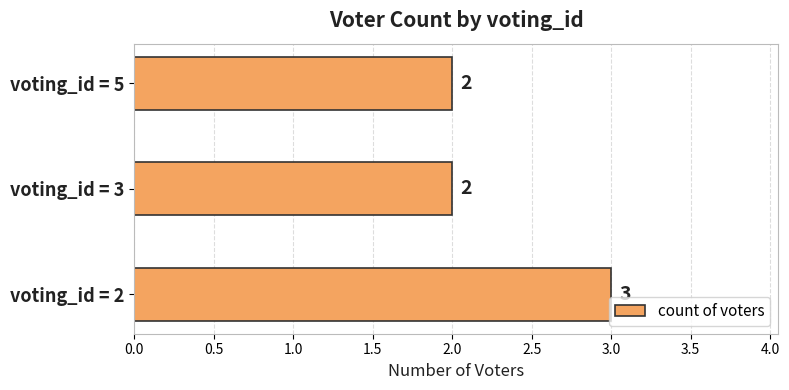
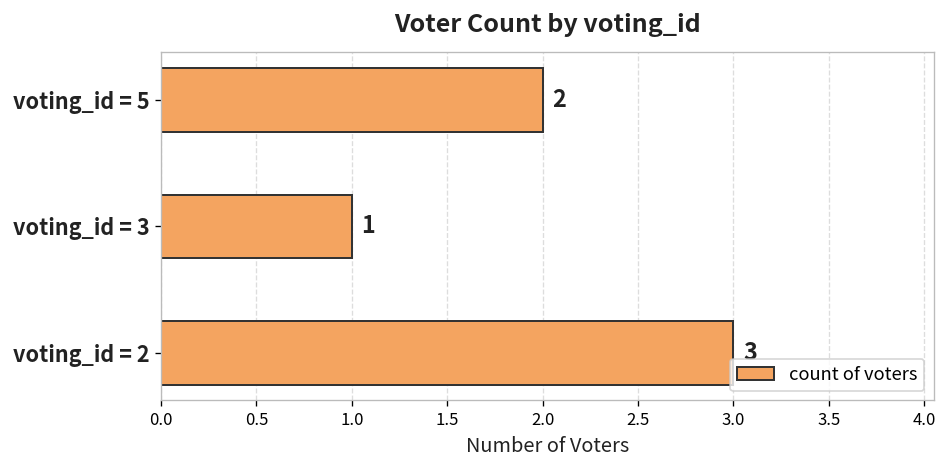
voting_id = 3: 2 -> 1
